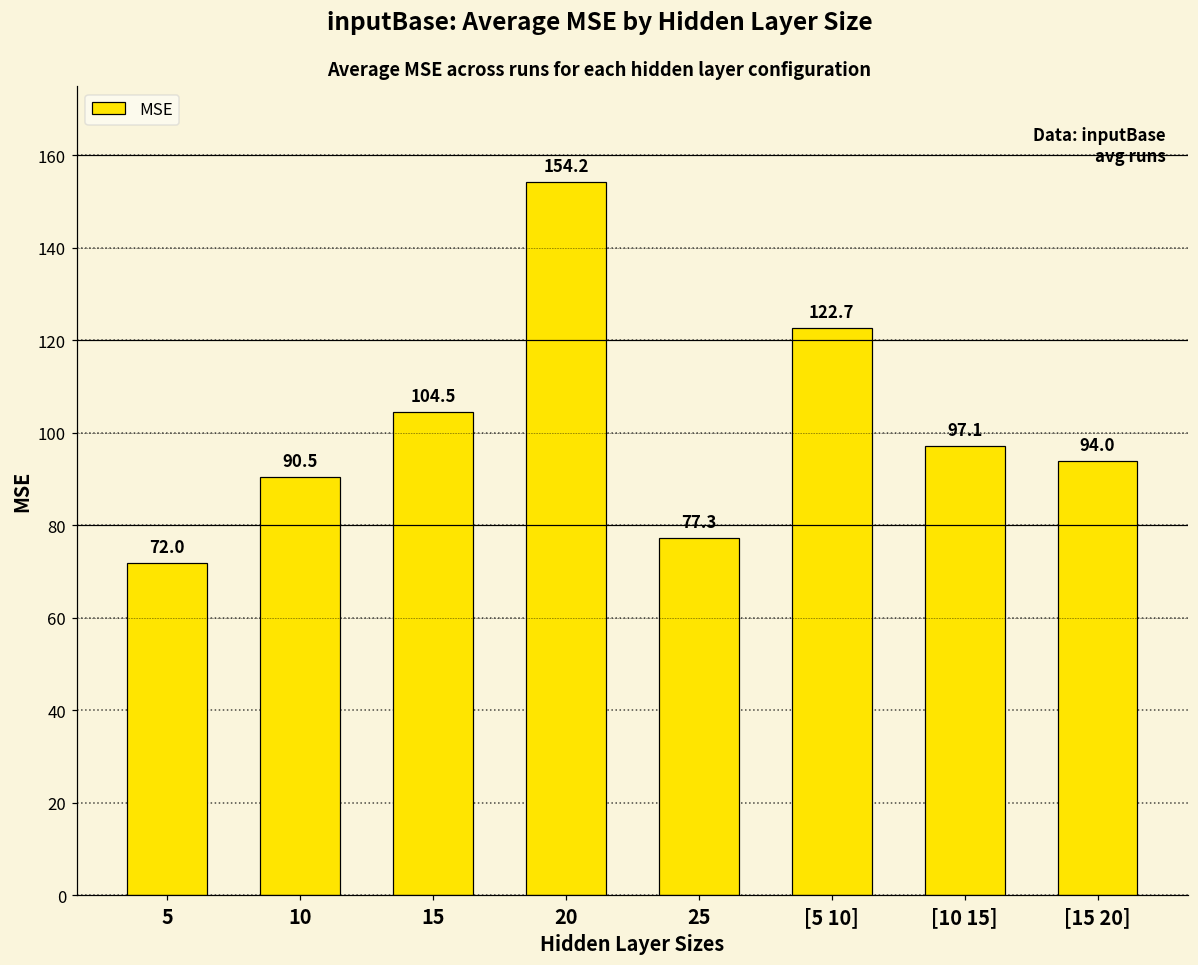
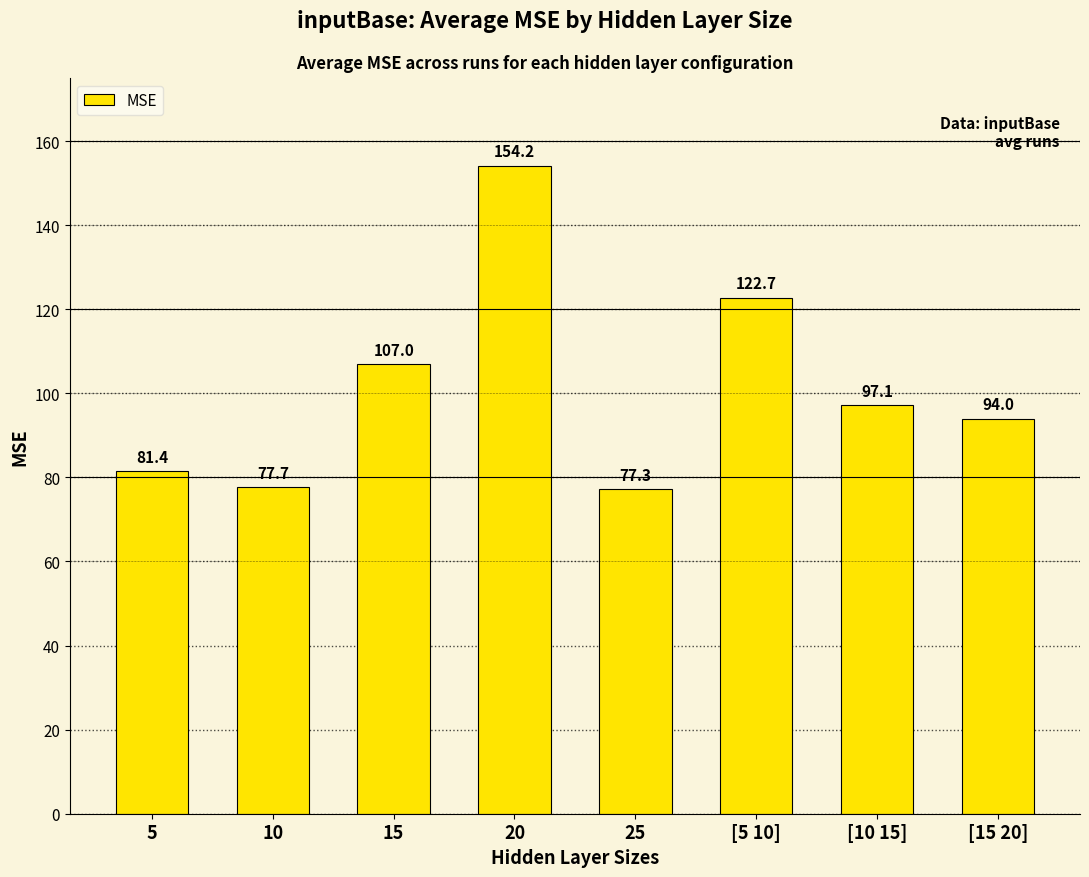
5: 72.0 -> 81.4
10: 90.5 -> 77.7
15: 104.5 -> 107.0
